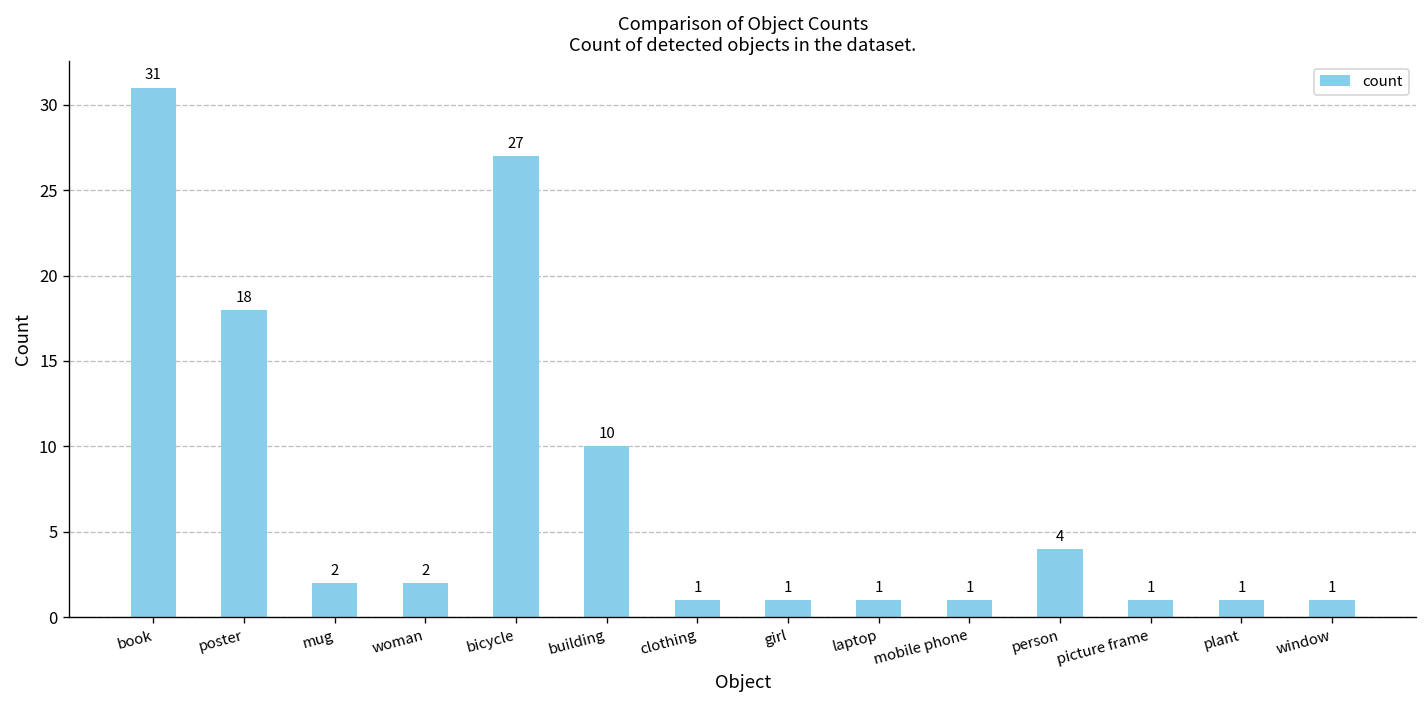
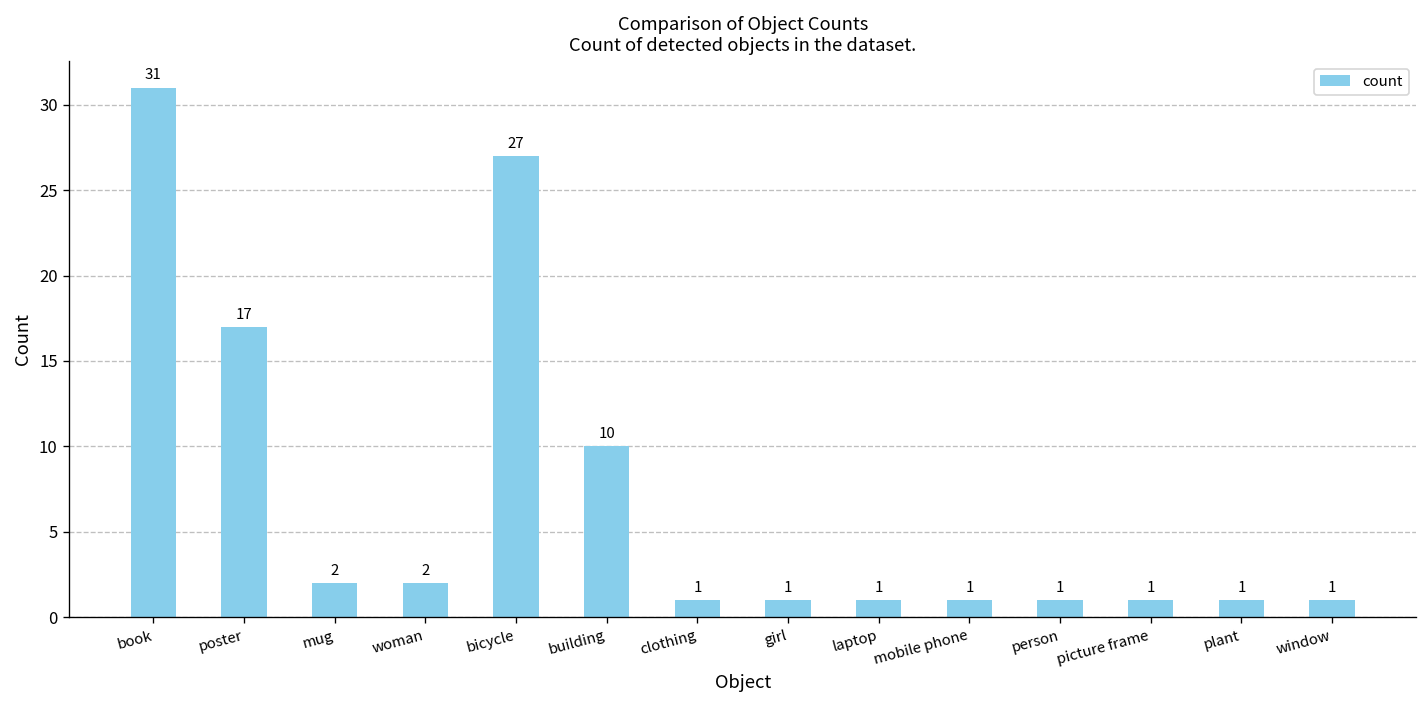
poster: 18 -> 17
person: 4 -> 1
